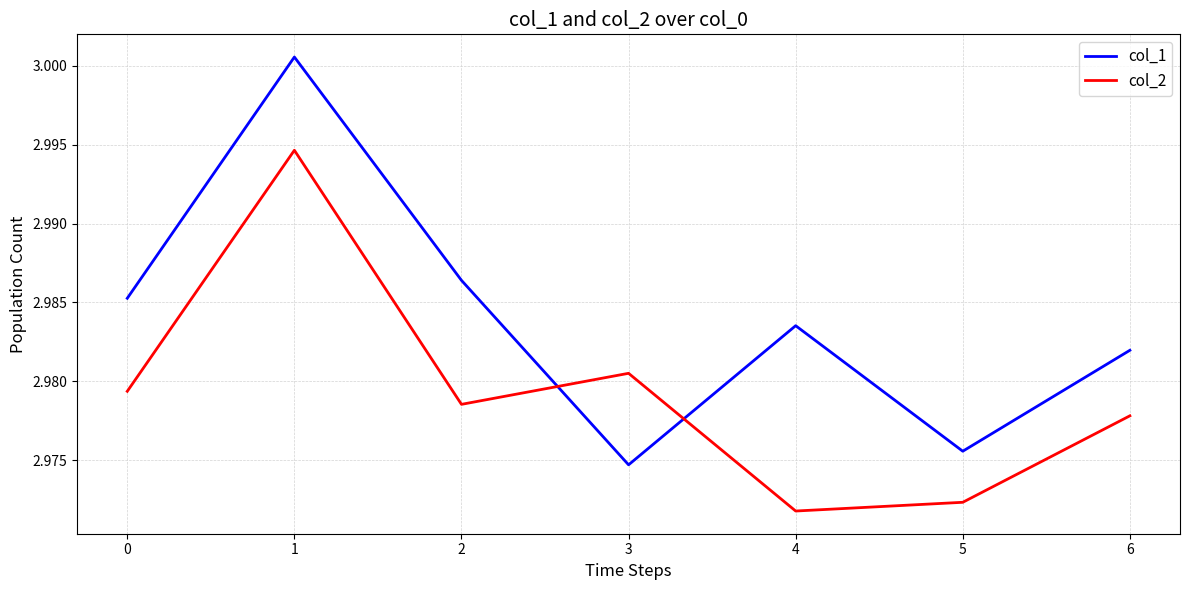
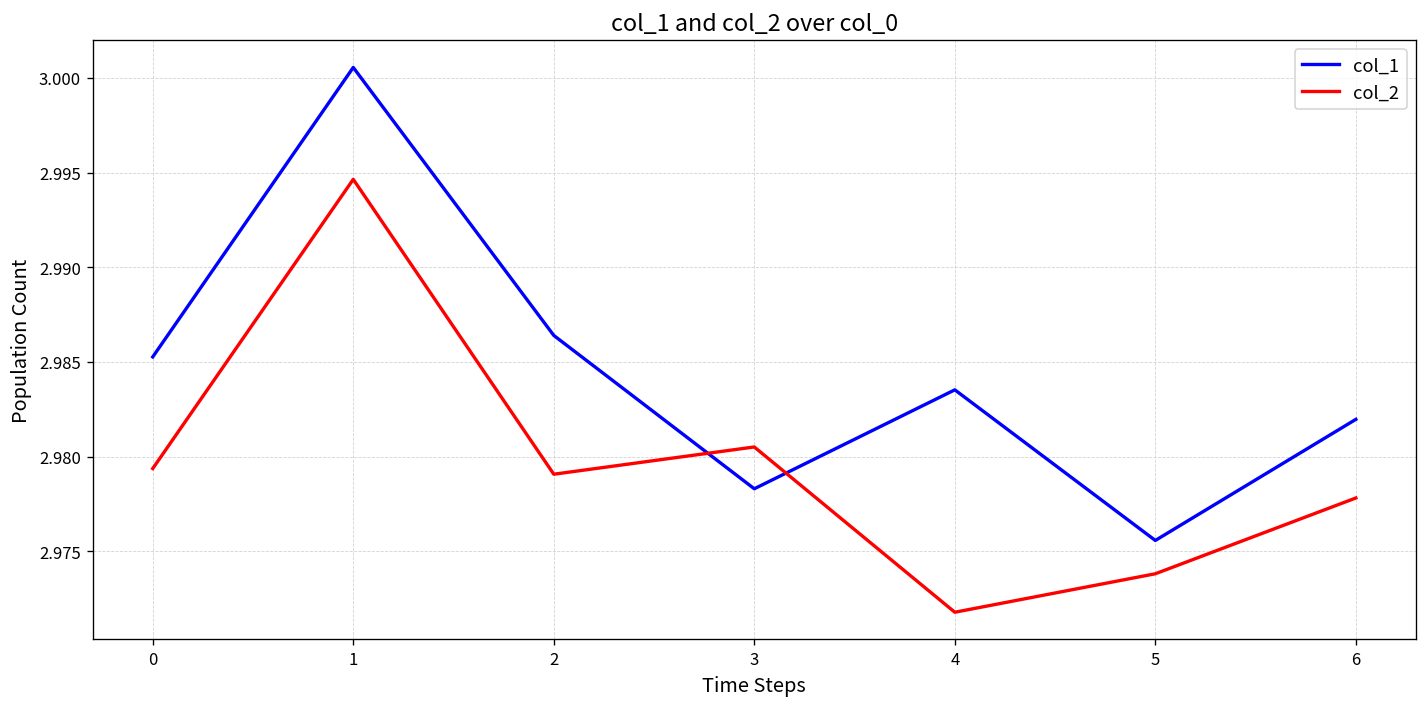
col_2, 2: 2.9785 -> 2.9791
col_1, 3: 2.9747 -> 2.9783
col_2, 5: 2.9723 -> 2.9738
